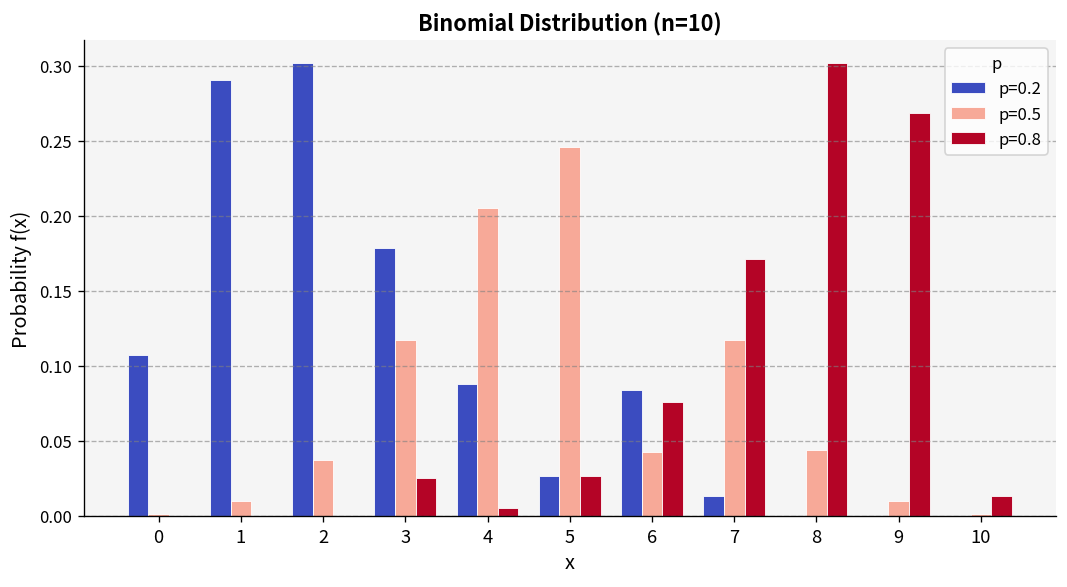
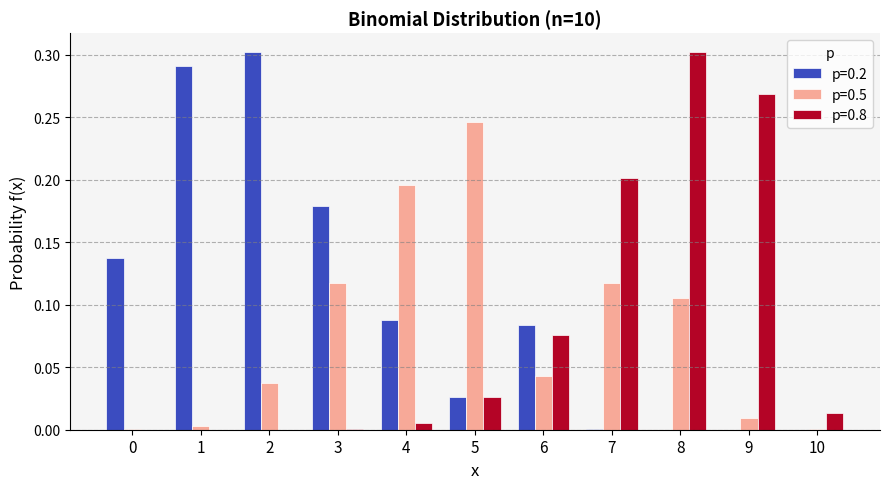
p=0.2, 0: 0.107 -> 0.138
p=0.5, 1: 0.010 -> 0.003
p=0.8, 3: 0.025 -> 0.001
p=0.5, 4: 0.205 -> 0.196
p=0.2, 7: 0.013 -> 0.001
p=0.8, 7: 0.171 -> 0.201
p=0.5, 8: 0.044 -> 0.105
